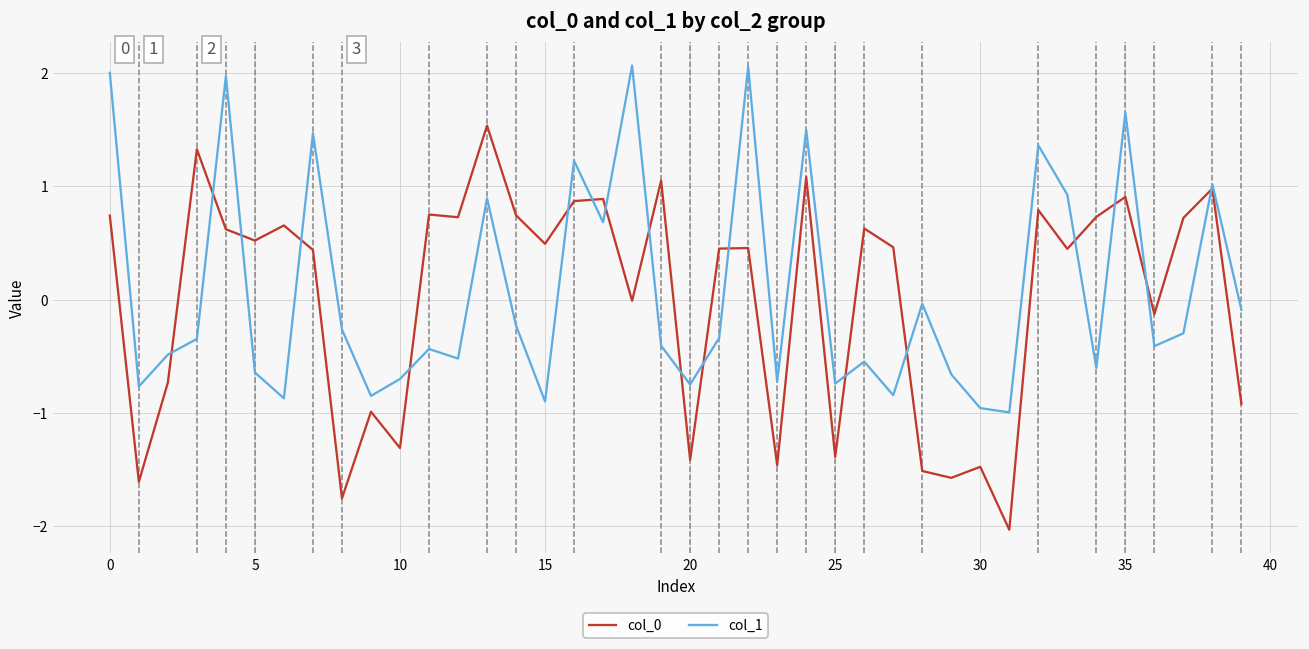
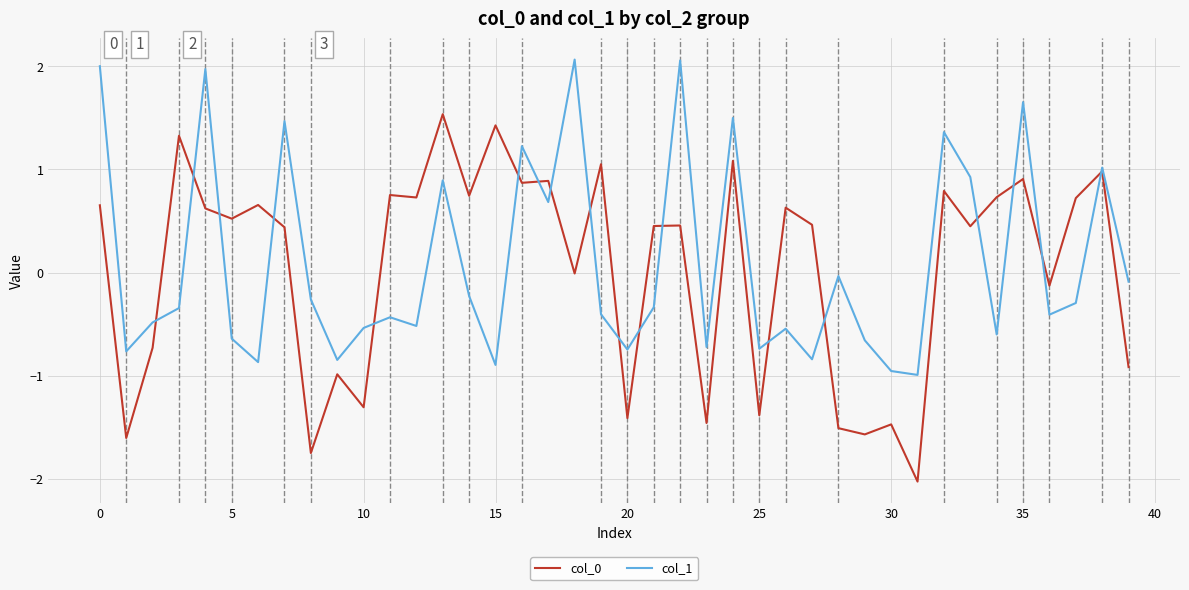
col_0, 0: 0.74 -> 0.65
col_1, 10: -0.70 -> -0.54
col_0, 15: 0.49 -> 1.43
